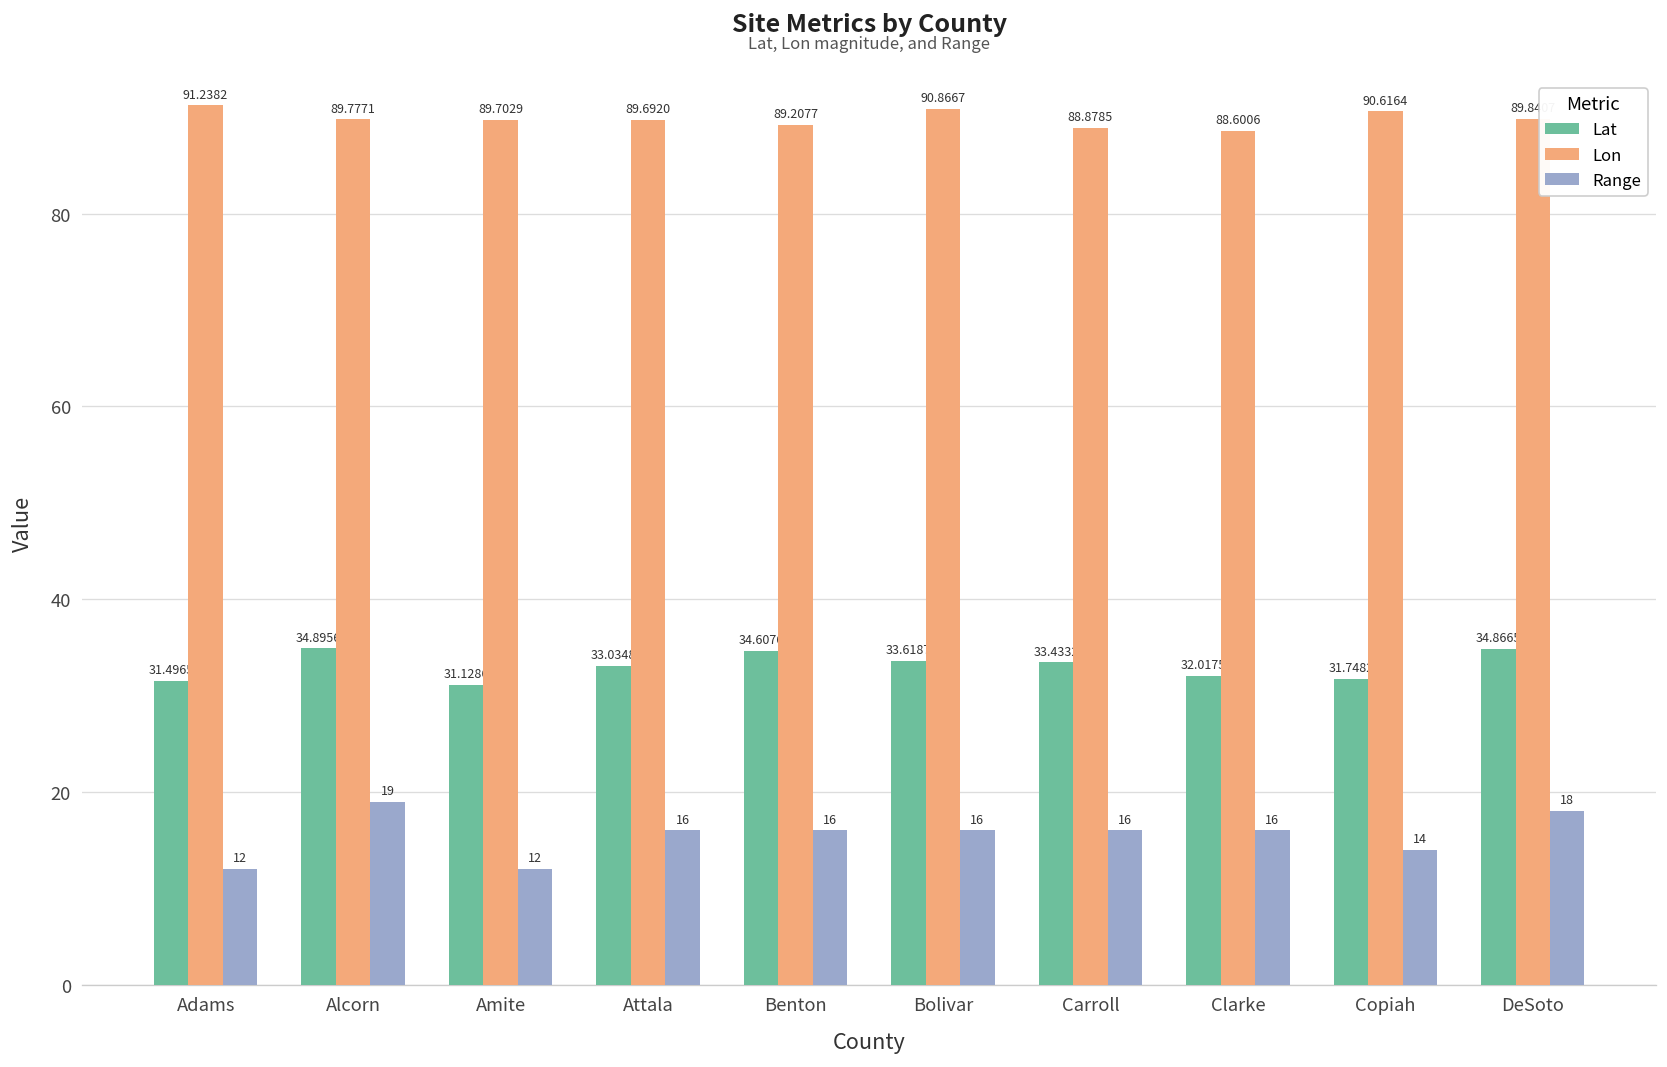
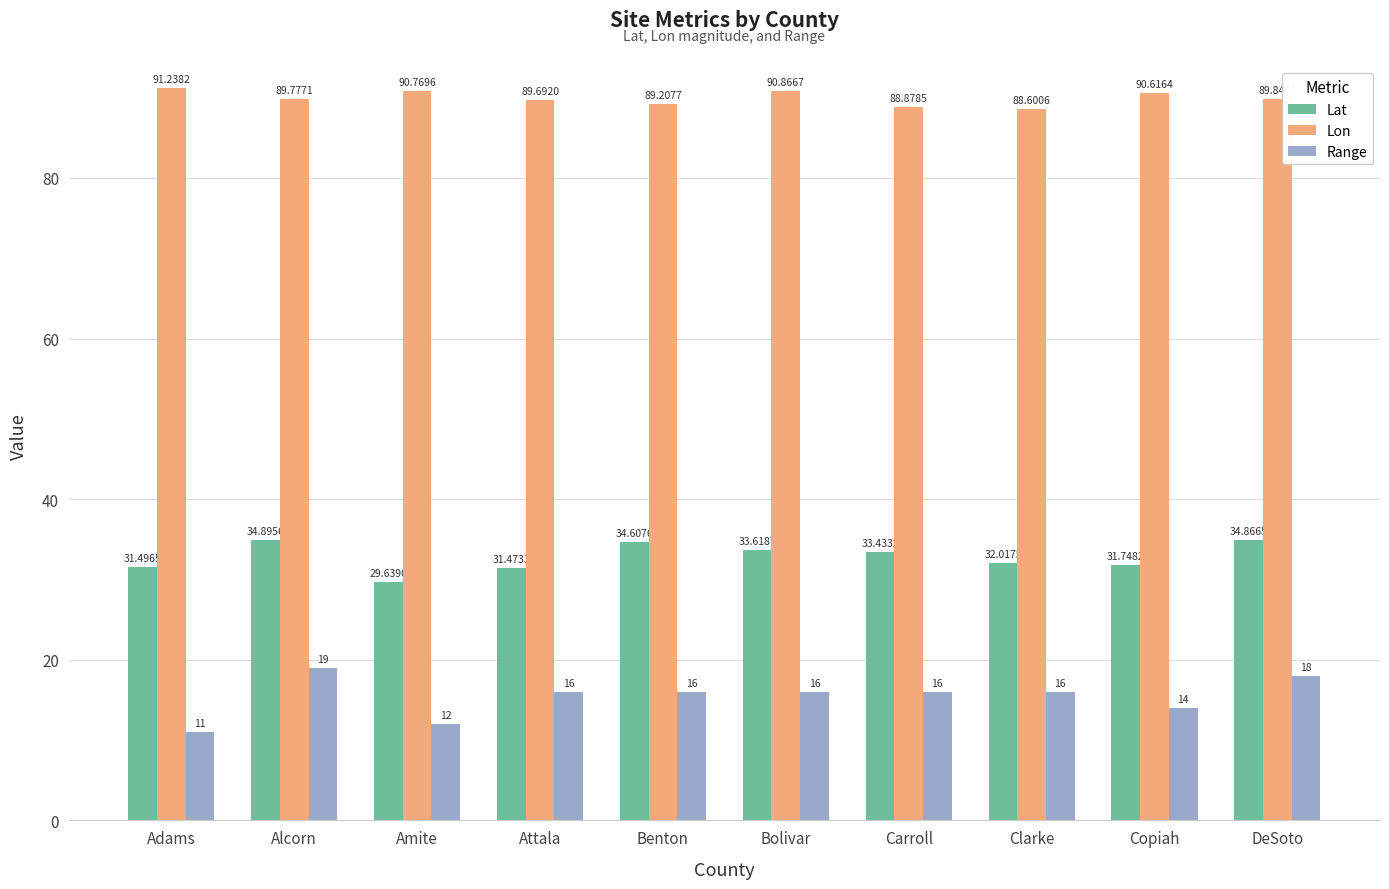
Range, Adams: 12 -> 11
Lat, Amite: 31.1286 -> 29.6390
Lon, Amite: 89.7029 -> 90.7696
Lat, Attala: 33.0348 -> 31.4733
